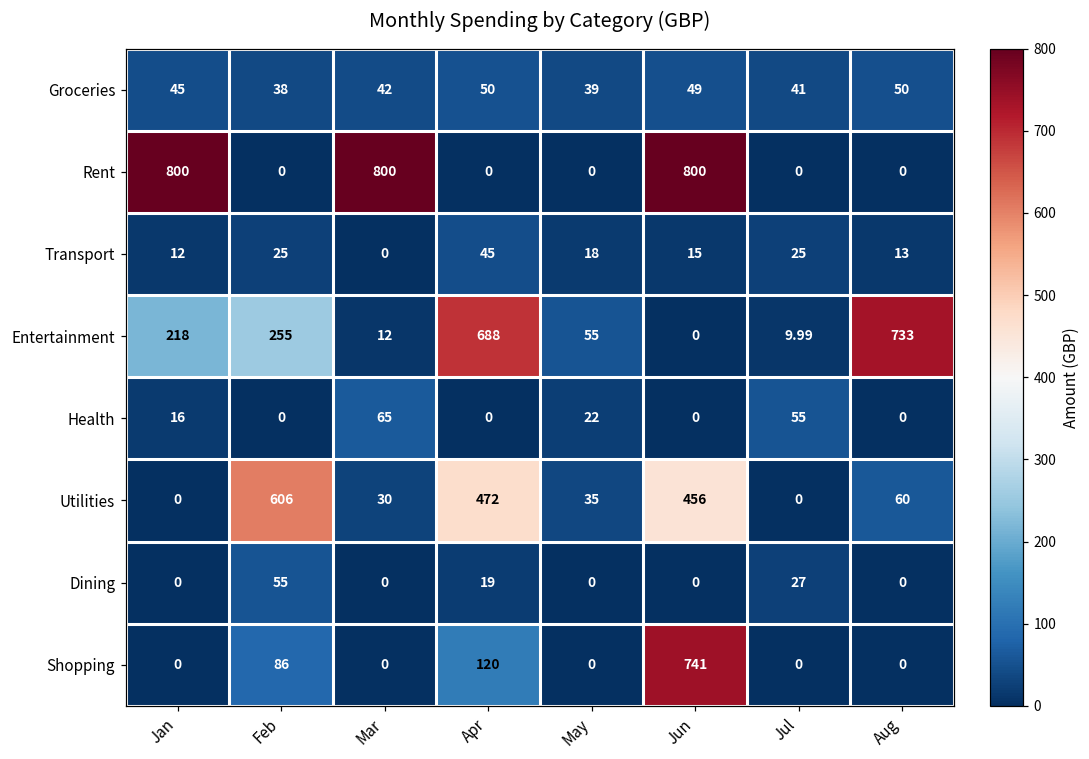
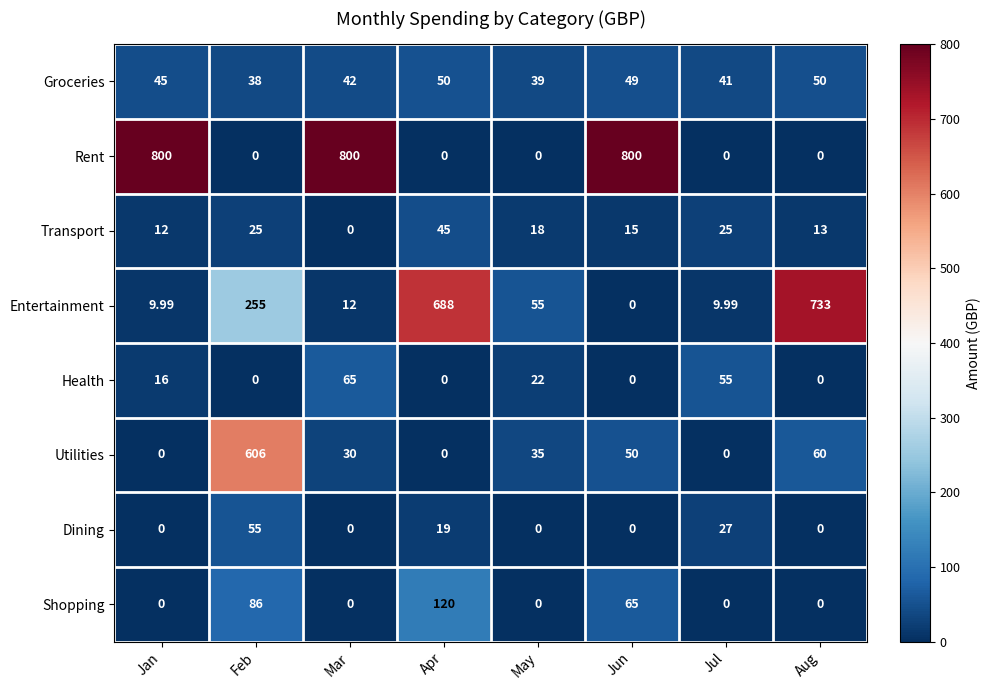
Entertainment, Jan: 218 -> 9.99
Utilities, Apr: 472 -> 0
Utilities, Jun: 456 -> 50
Shopping, Jun: 741 -> 65
